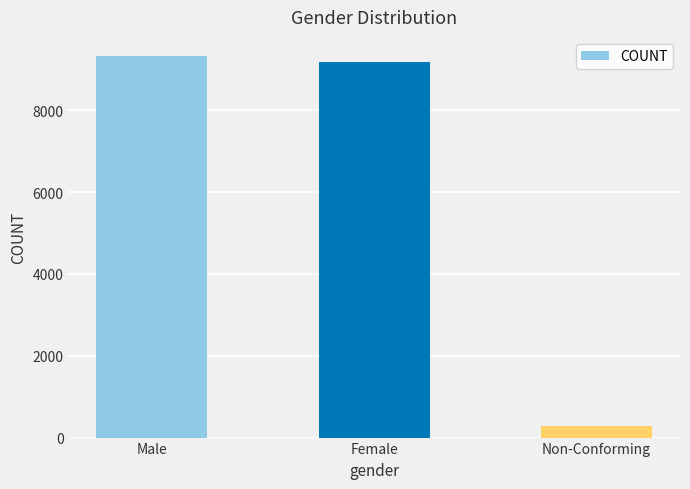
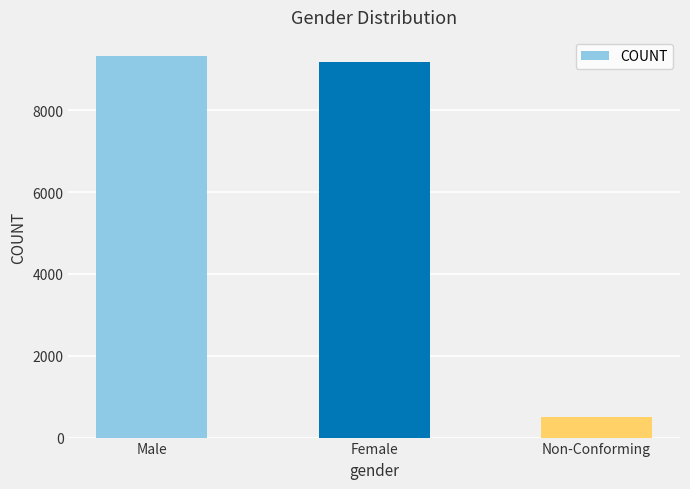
Non-Conforming: 300 -> 500
